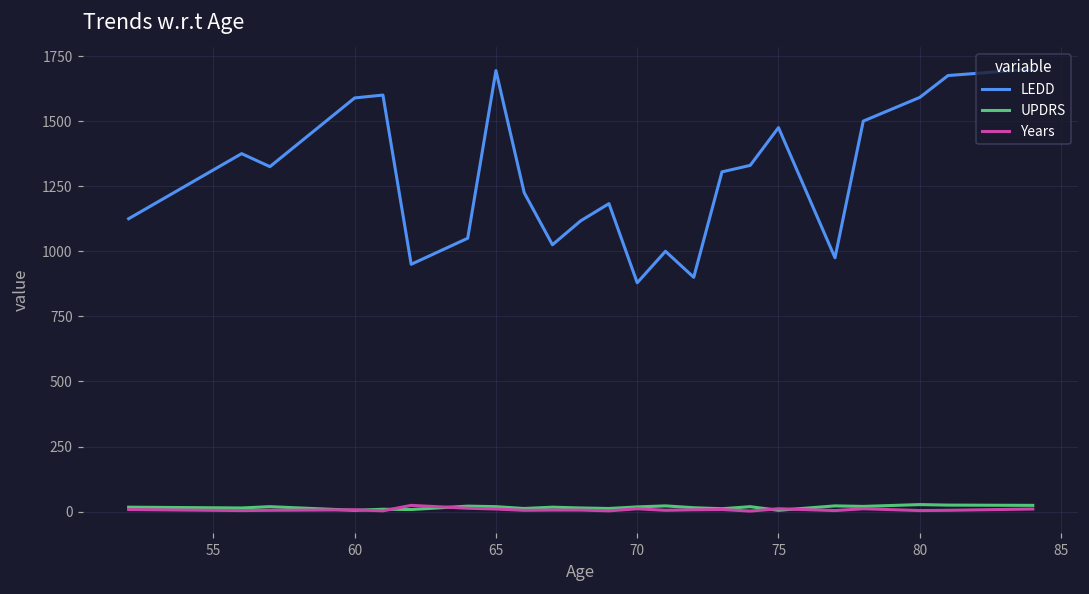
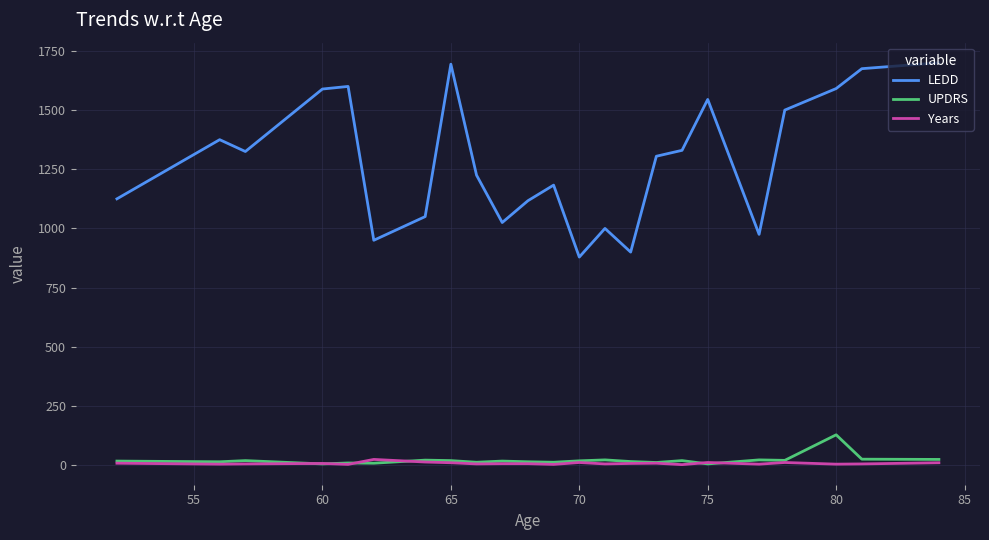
LEDD, 75: 1480 -> 1550
UPDRS, 80: 30 -> 130
